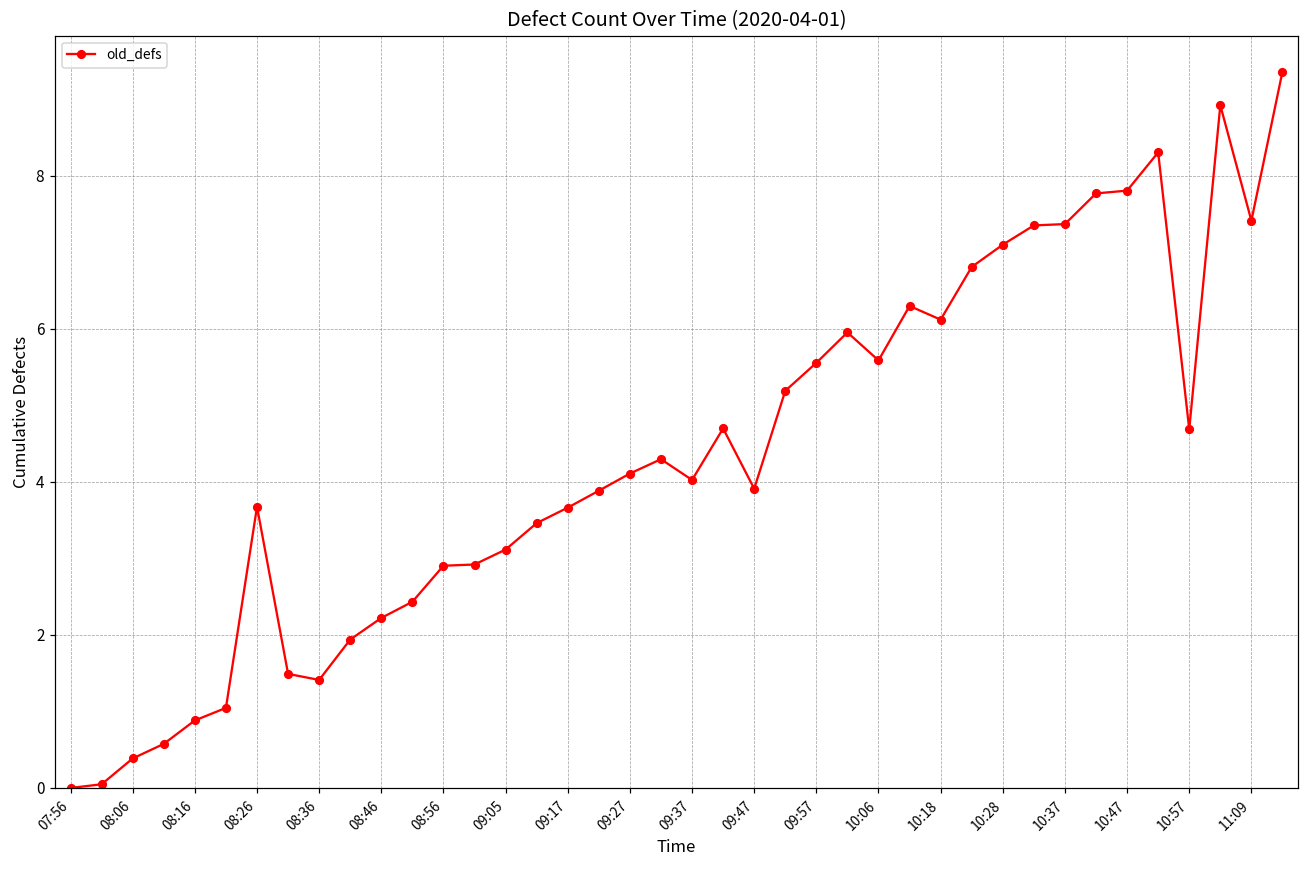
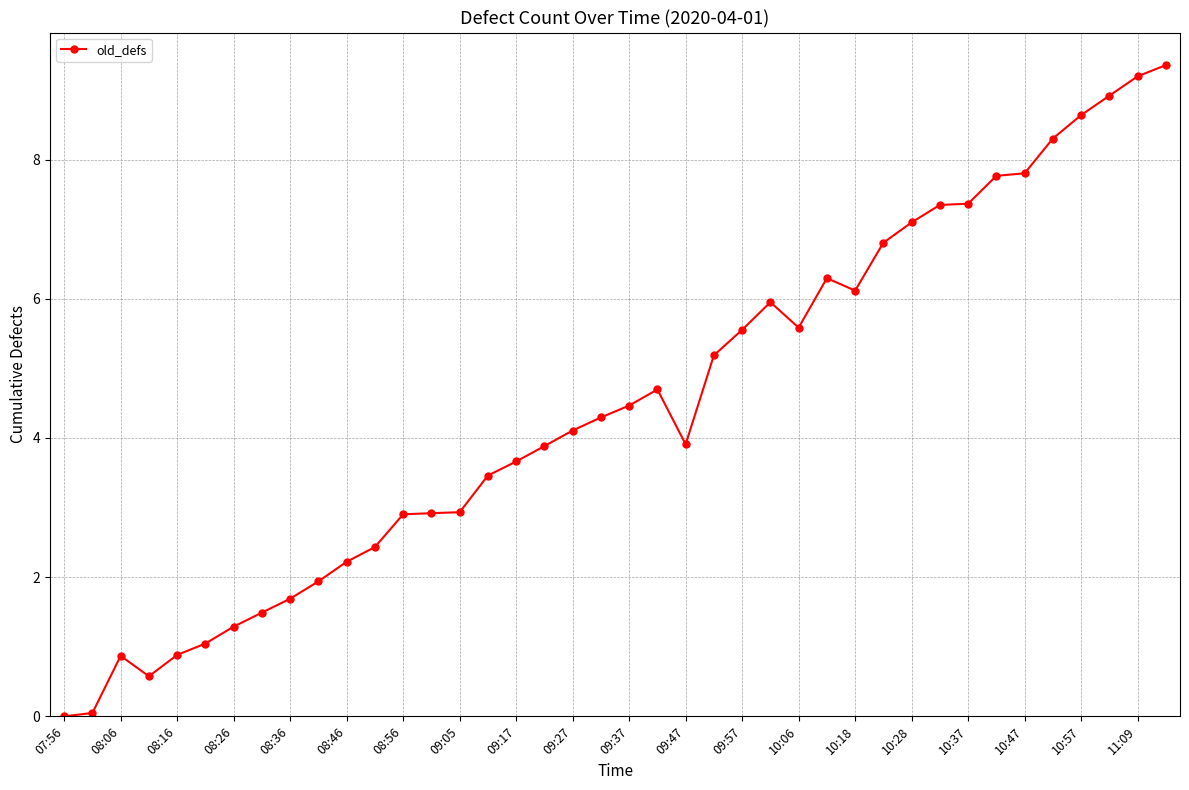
08:06: 0.4 -> 0.9
08:26: 3.7 -> 1.3
08:36: 1.4 -> 1.7
09:05: 3.1 -> 2.9
09:37: 4.0 -> 4.5
10:57: 4.7 -> 8.6
11:09: 7.4 -> 9.2
